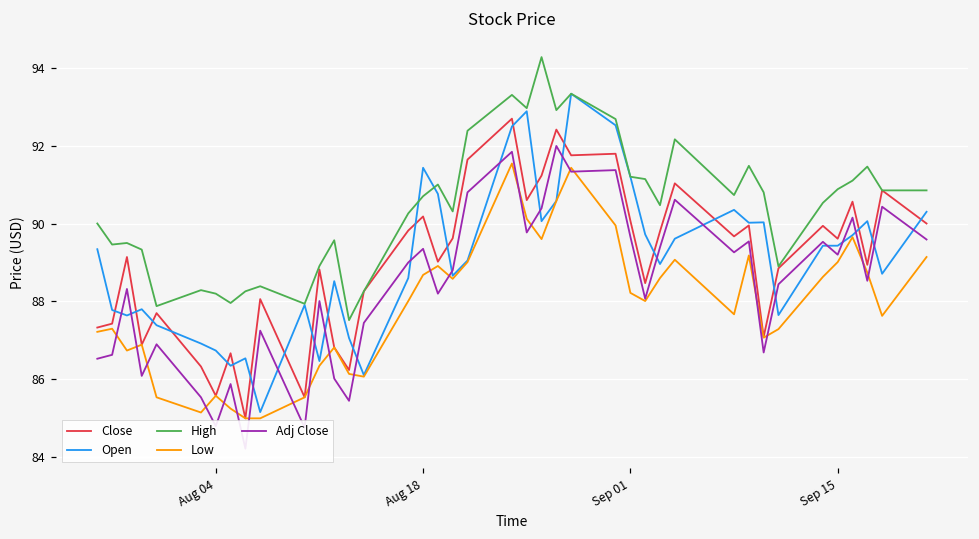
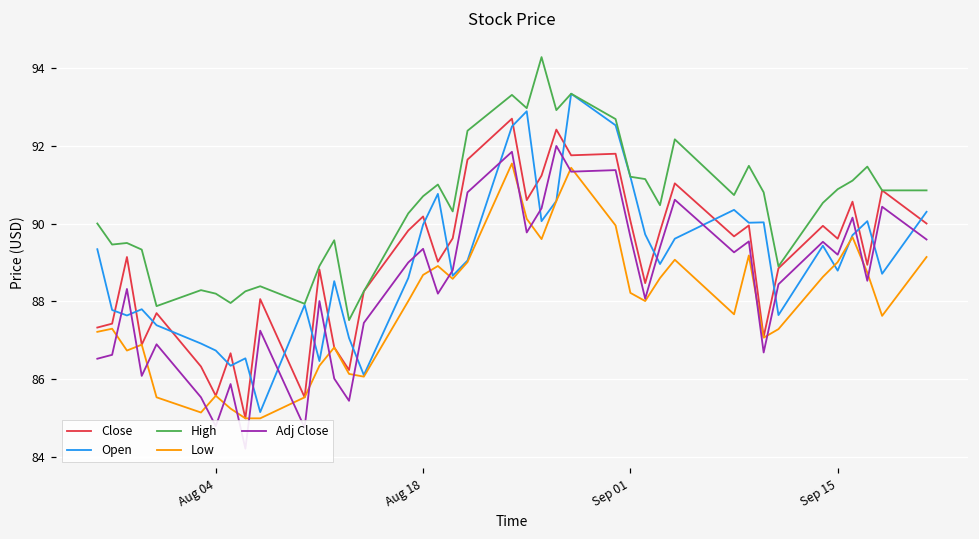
Open, Aug 18: 91.4 -> 90.0
Open, Sep 15: 89.4 -> 88.8
